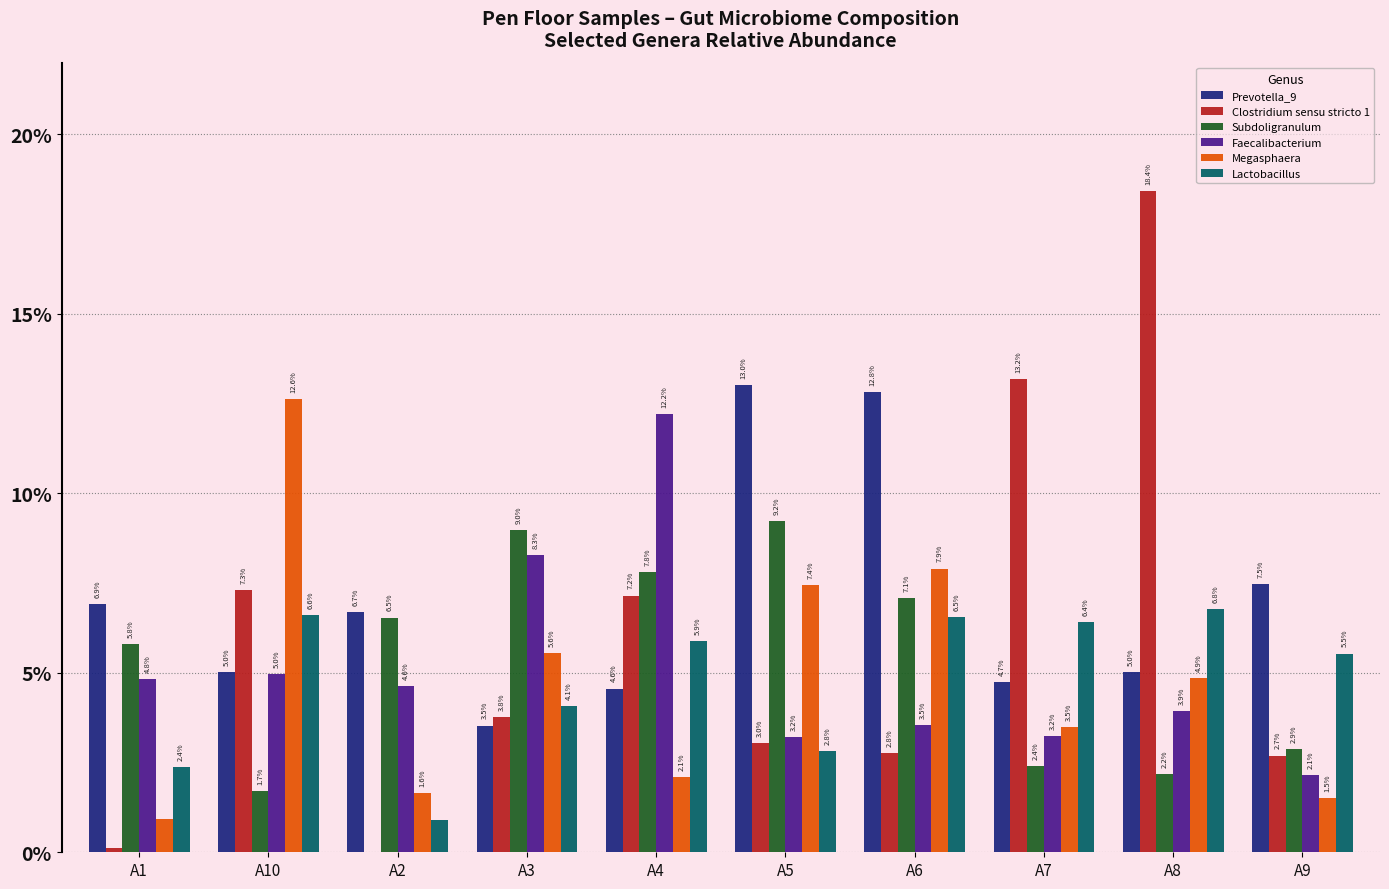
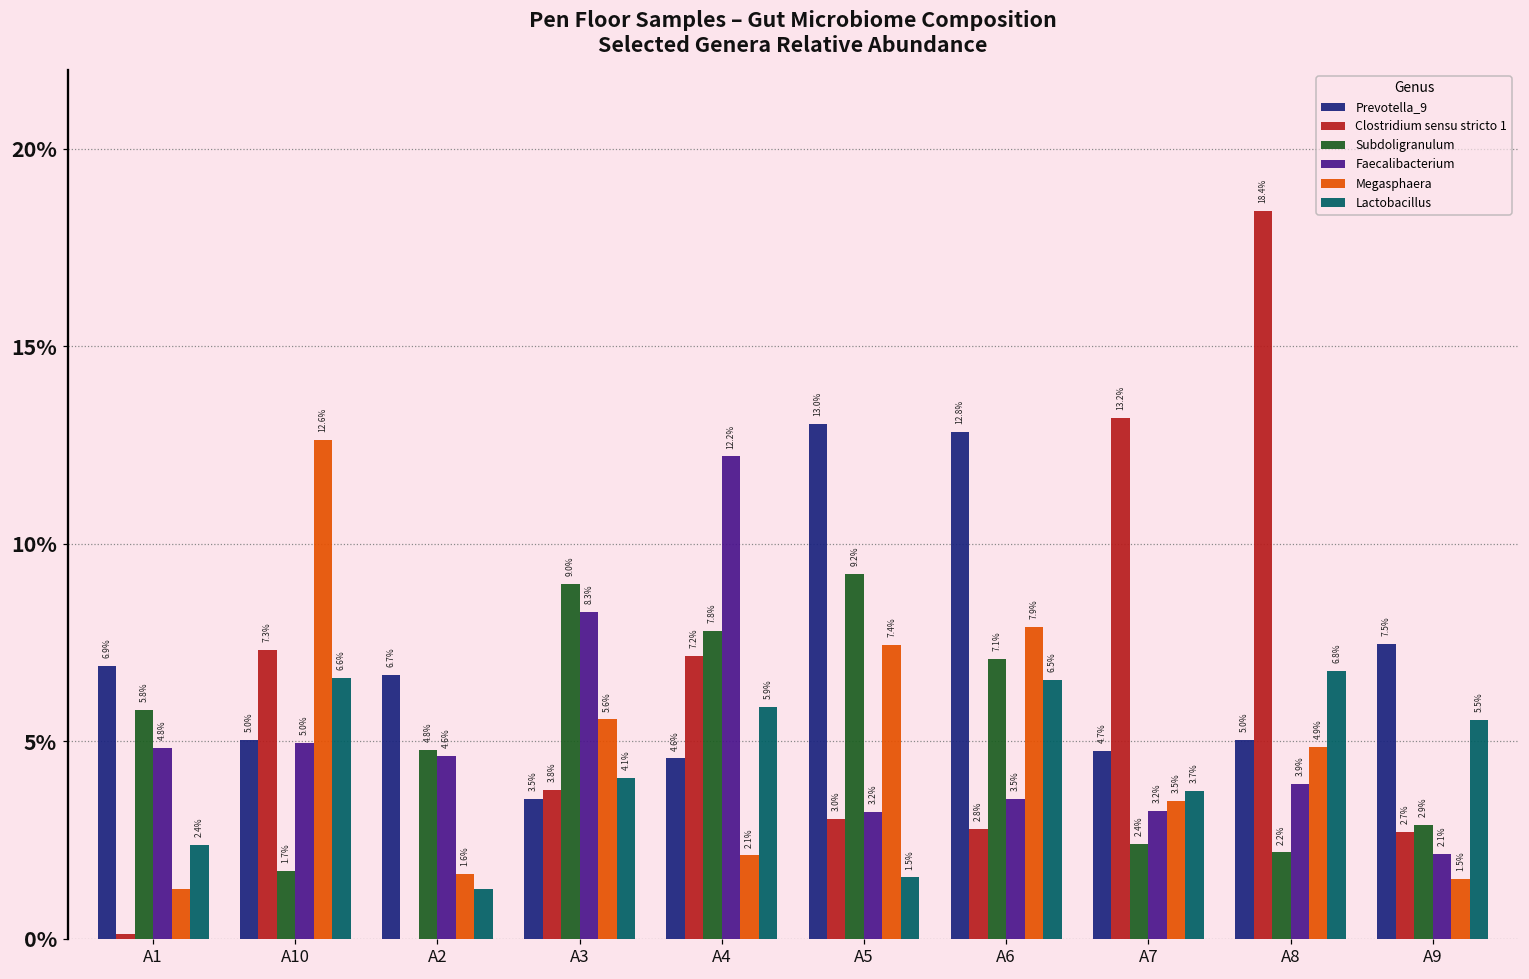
Megasphaera, A1: 0.9% -> 1.2%
Subdoligranulum, A2: 6.5% -> 4.8%
Lactobacillus, A2: 0.9% -> 1.2%
Lactobacillus, A5: 2.8% -> 1.5%
Lactobacillus, A7: 6.4% -> 3.7%
